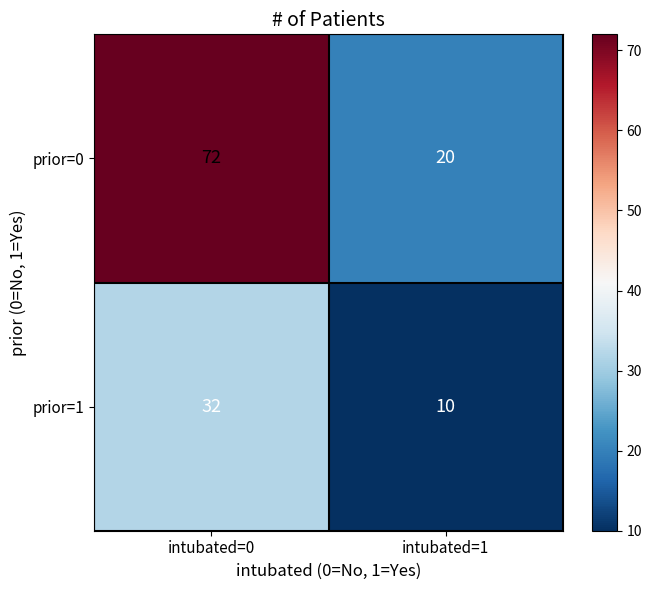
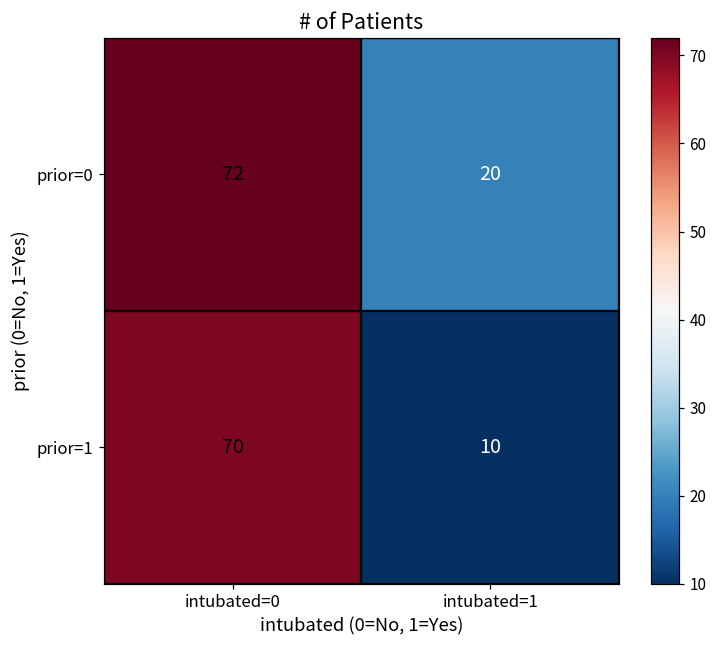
prior=1, intubated=0: 32 -> 70
